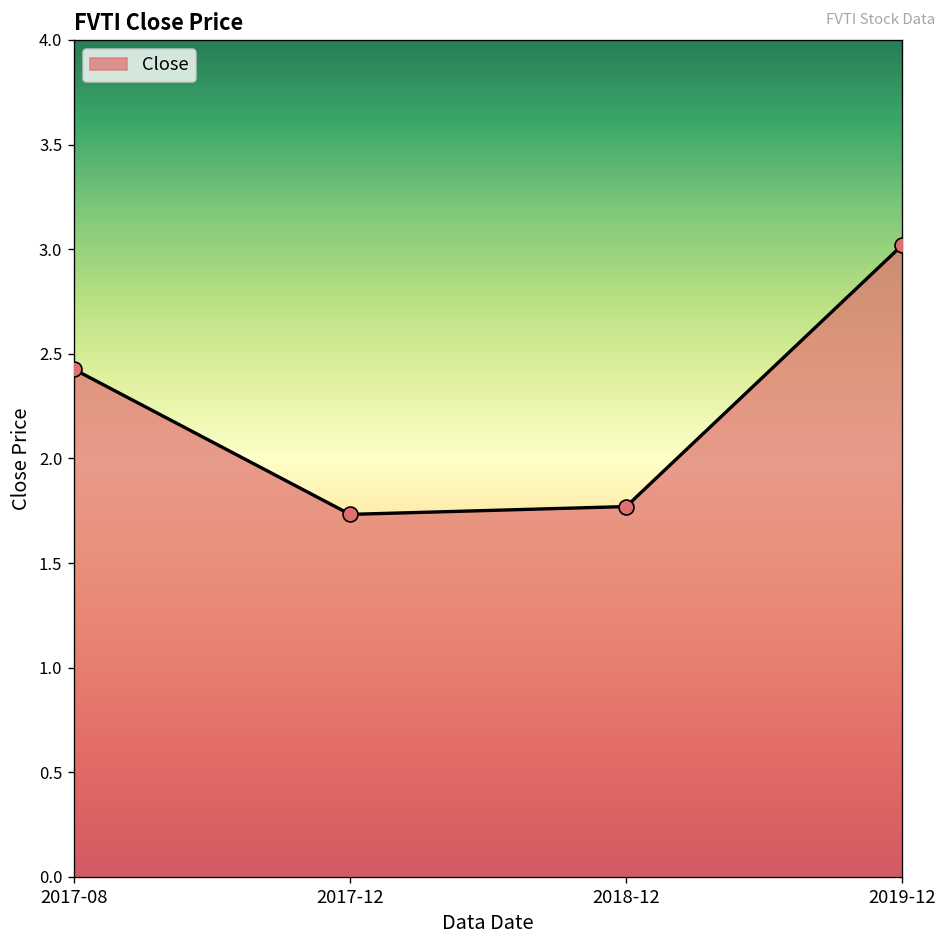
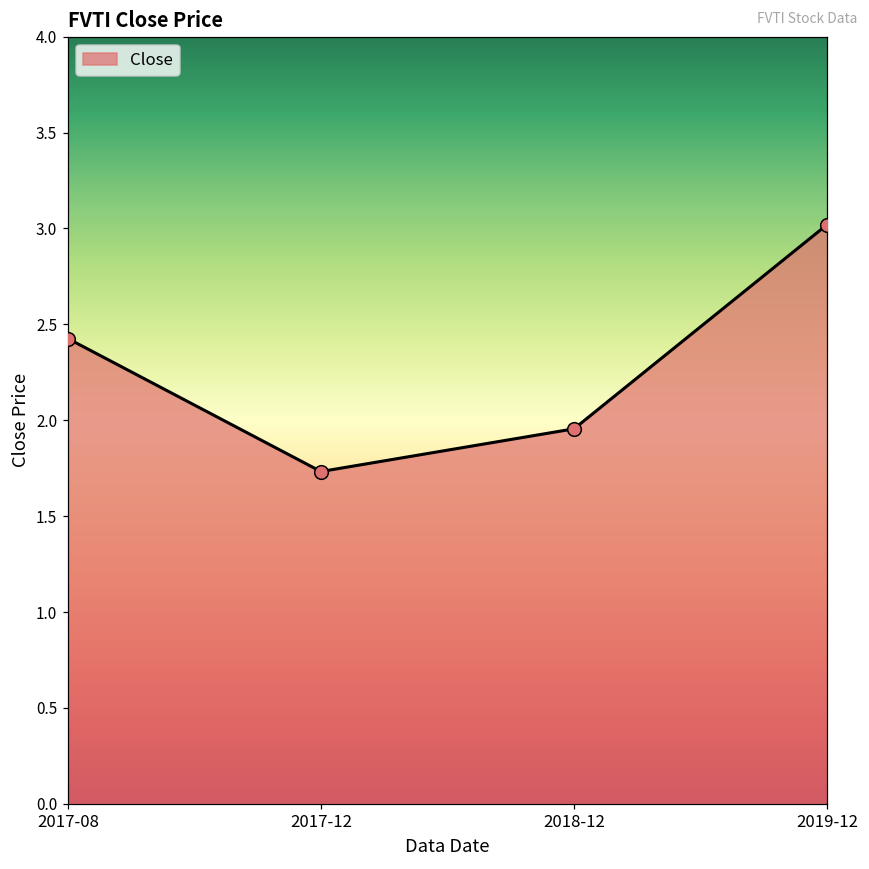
2018-12: 1.77 -> 1.96
